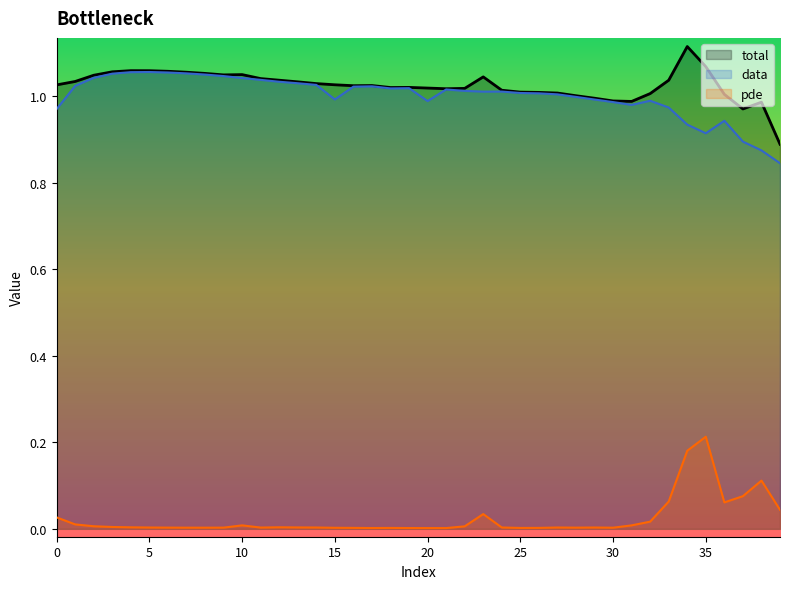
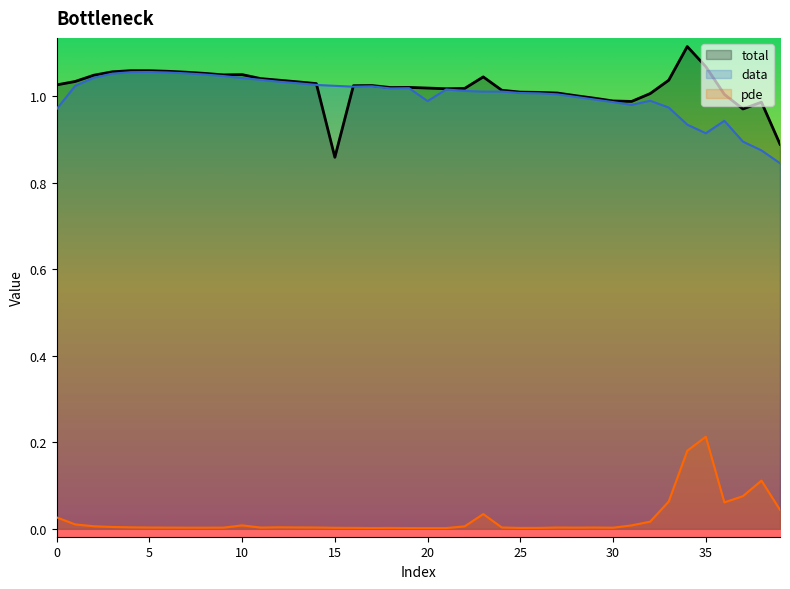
total, 15: 1.03 -> 0.86
data, 15: 0.99 -> 1.02
